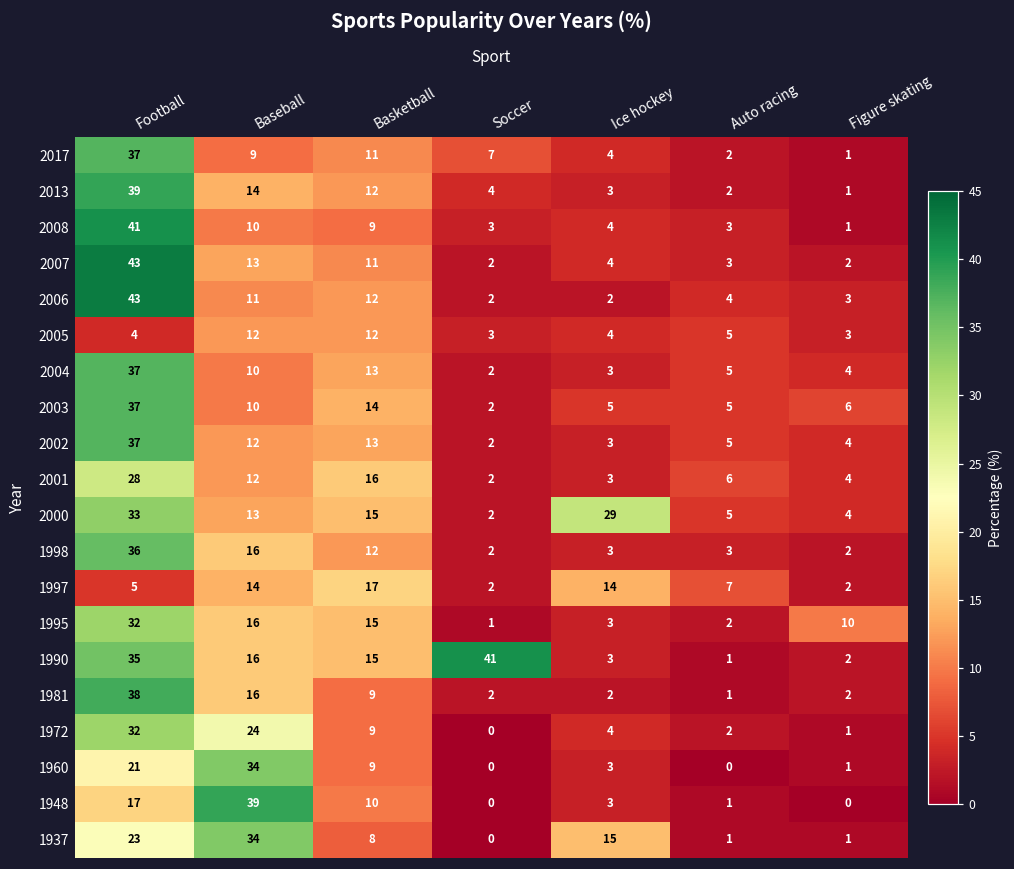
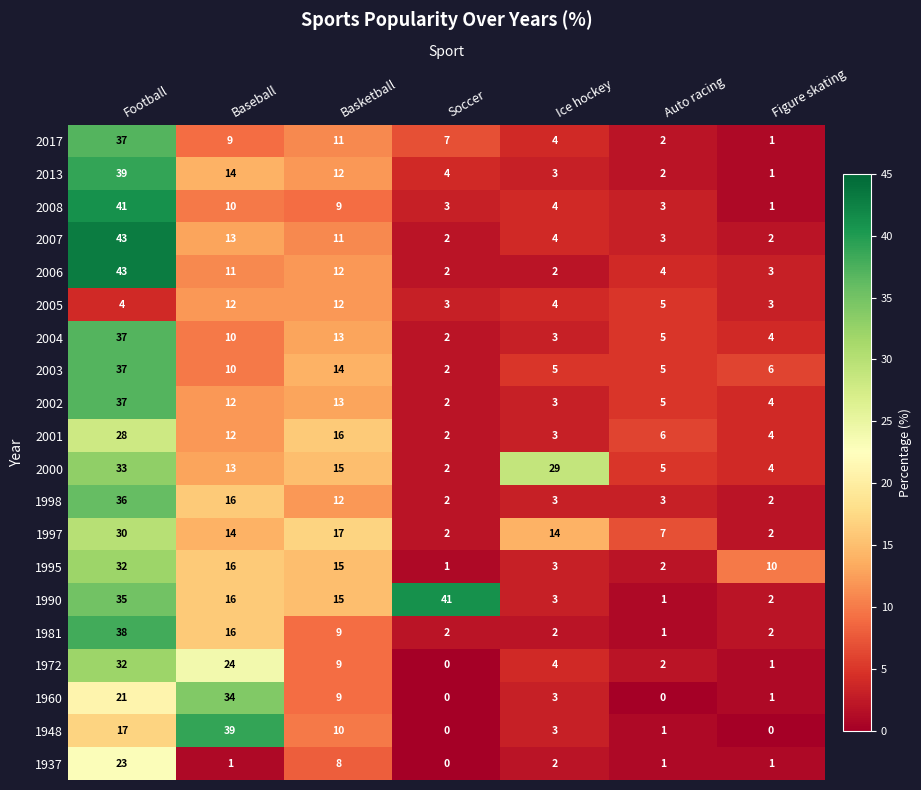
1997, Football: 5 -> 30
1937, Baseball: 34 -> 1
1937, Ice hockey: 15 -> 2
